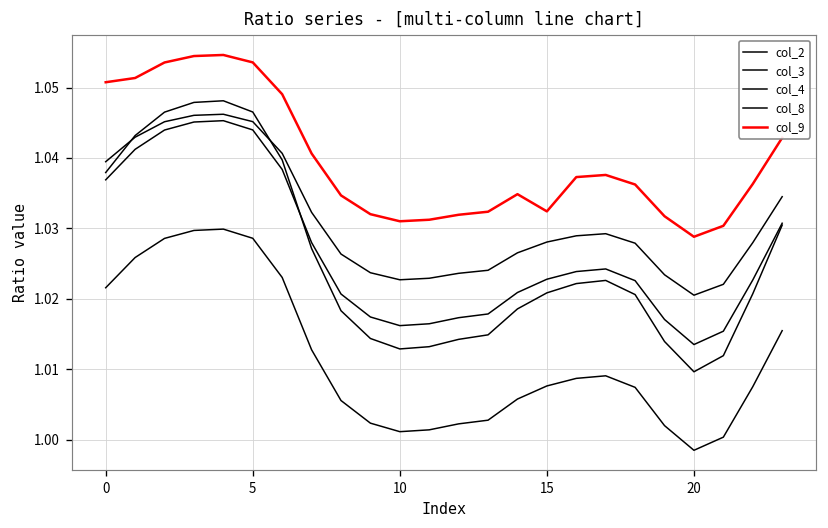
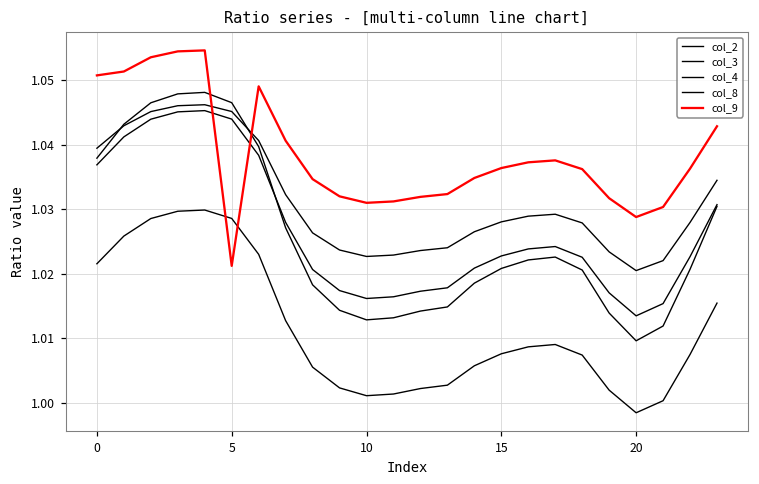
col_9, 5: 1.054 -> 1.021
col_9, 15: 1.032 -> 1.036
